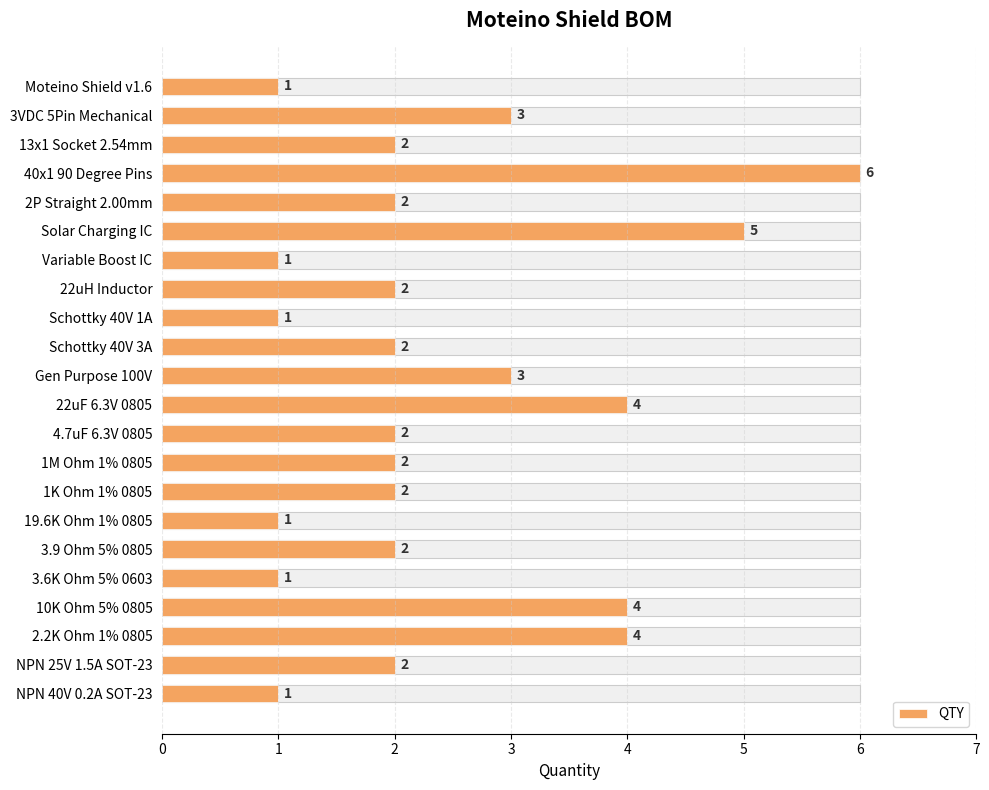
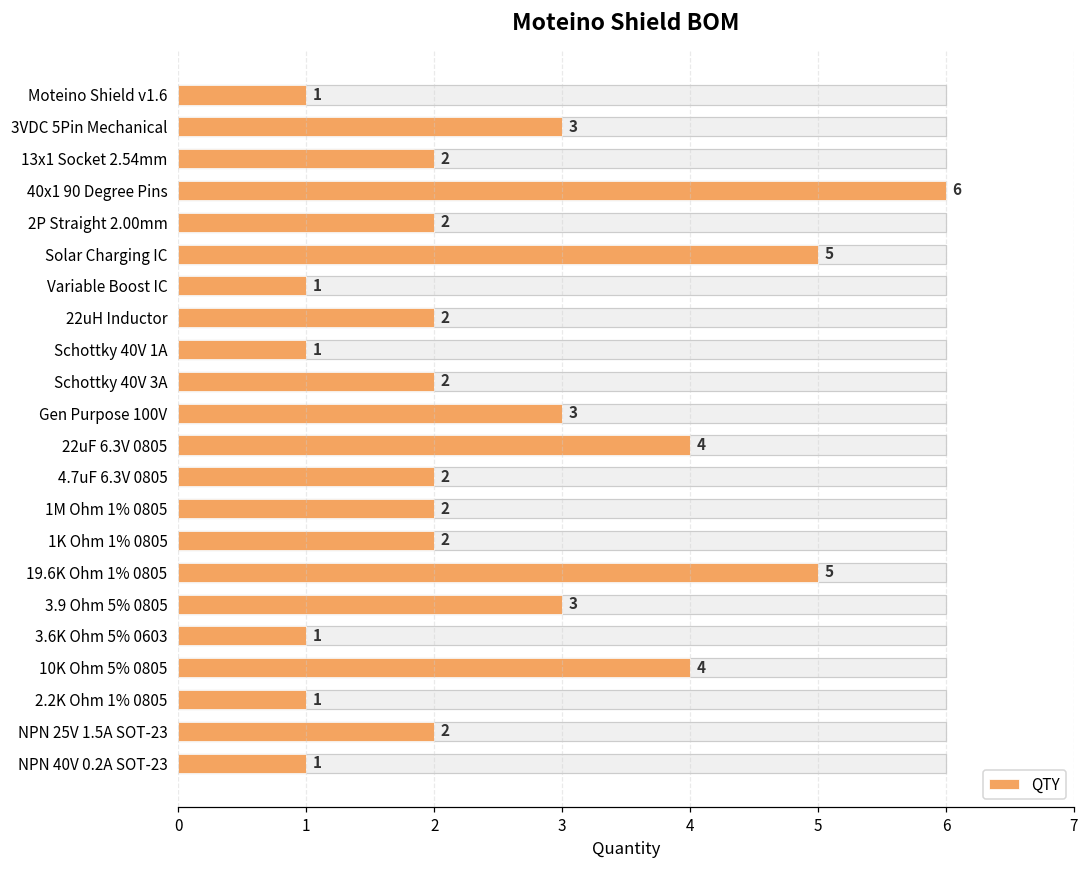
QTY, 19.6K Ohm 1% 0805: 1 -> 5
QTY, 3.9 Ohm 5% 0805: 2 -> 3
QTY, 2.2K Ohm 1% 0805: 4 -> 1
